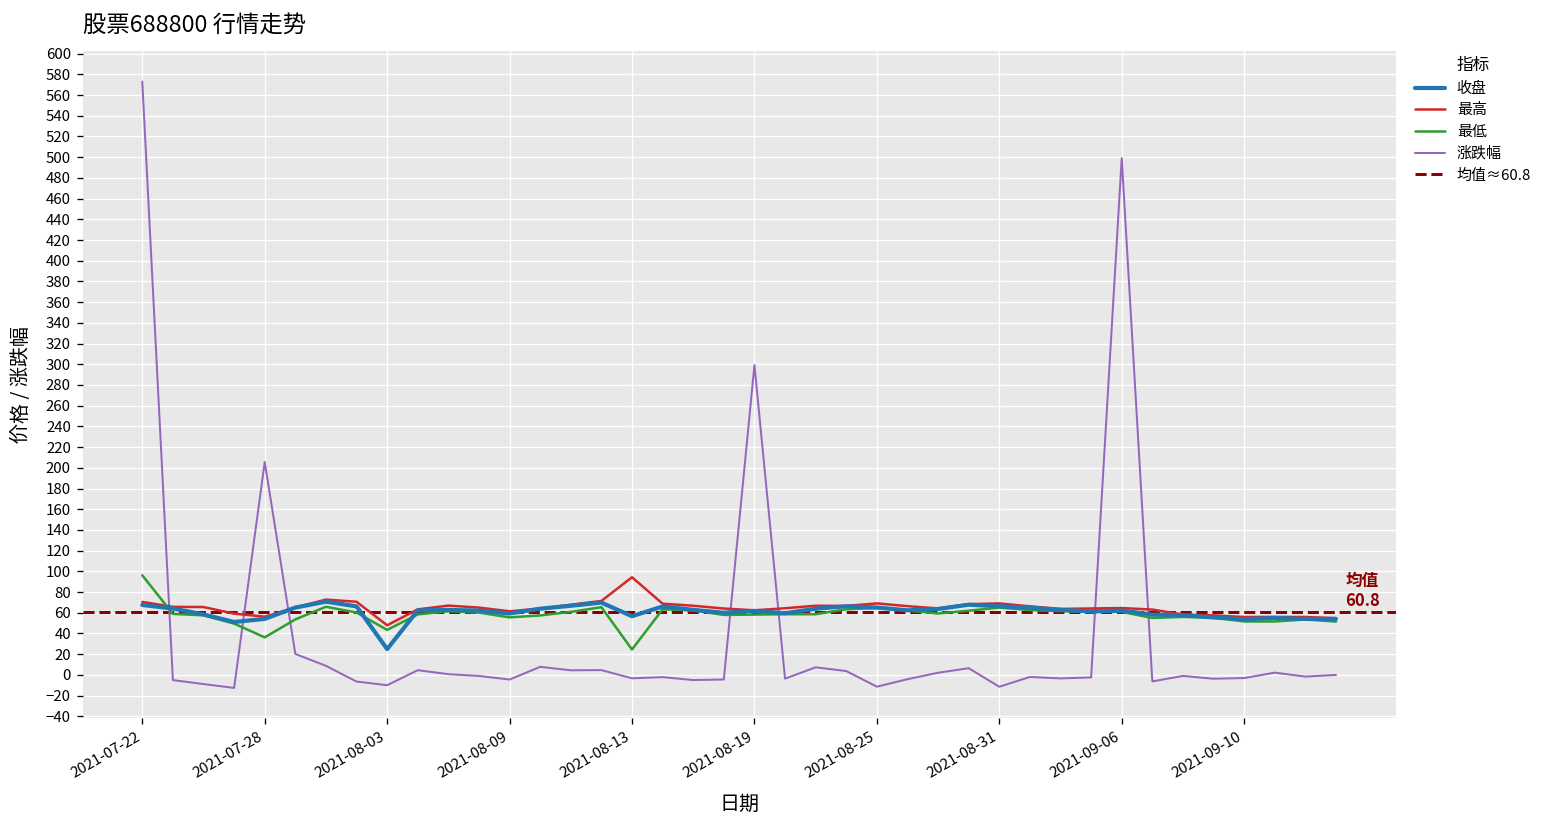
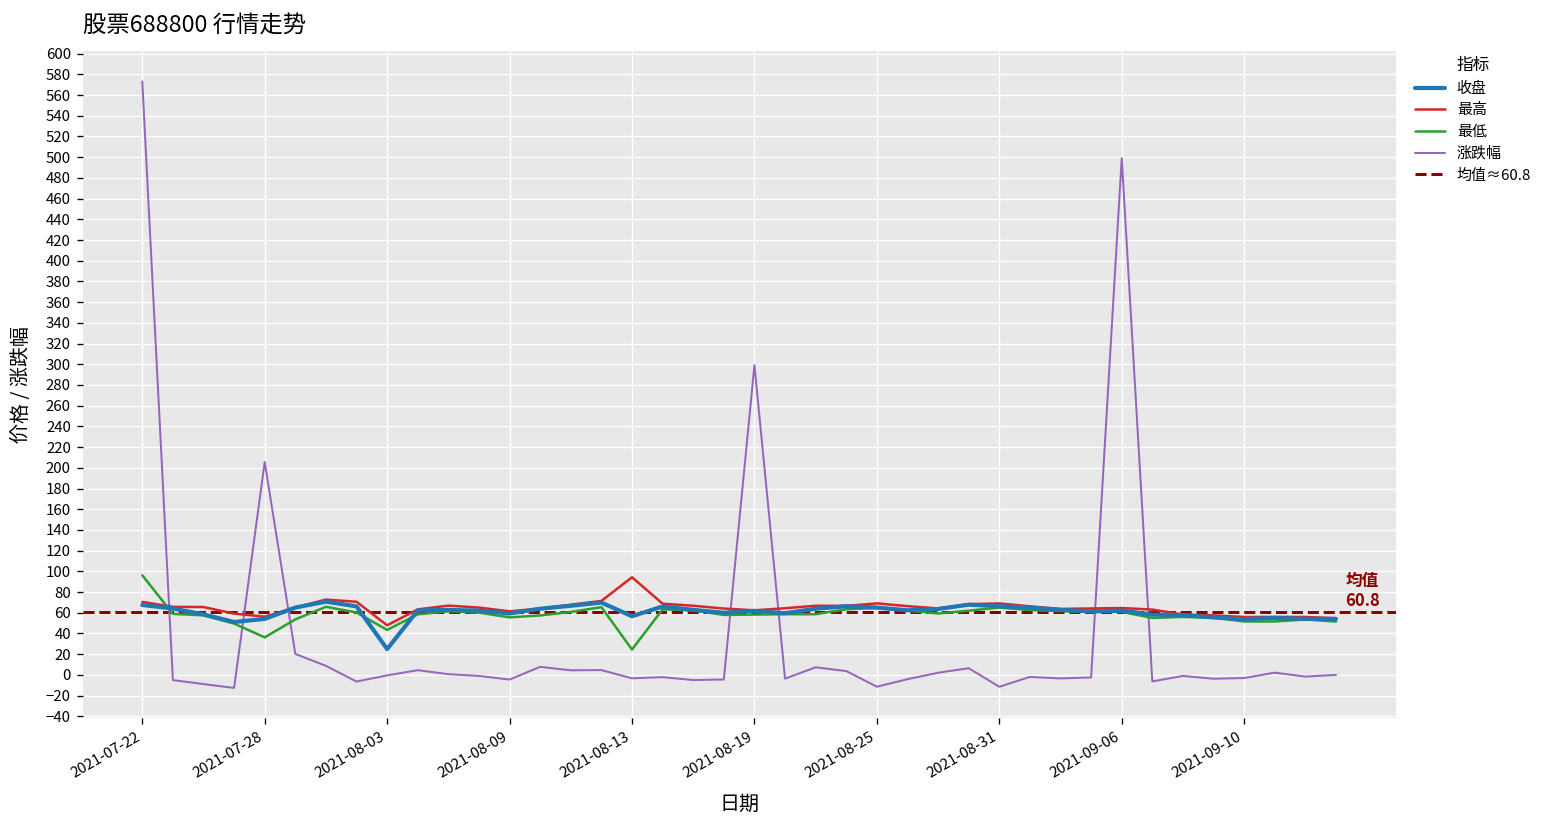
涨跌幅, 2021-08-03: -10 -> 0
